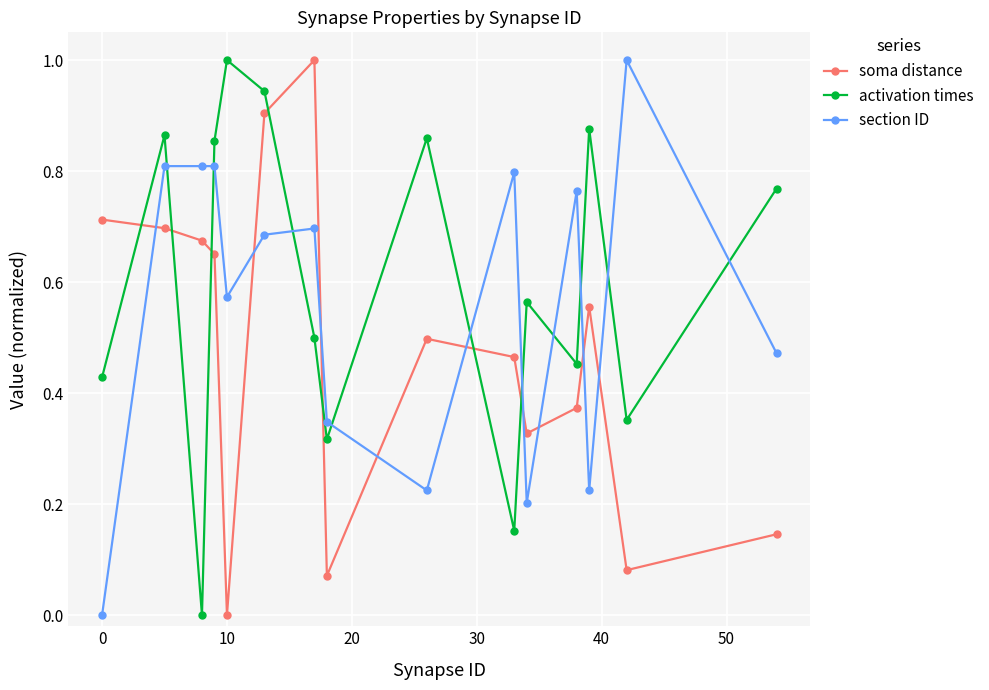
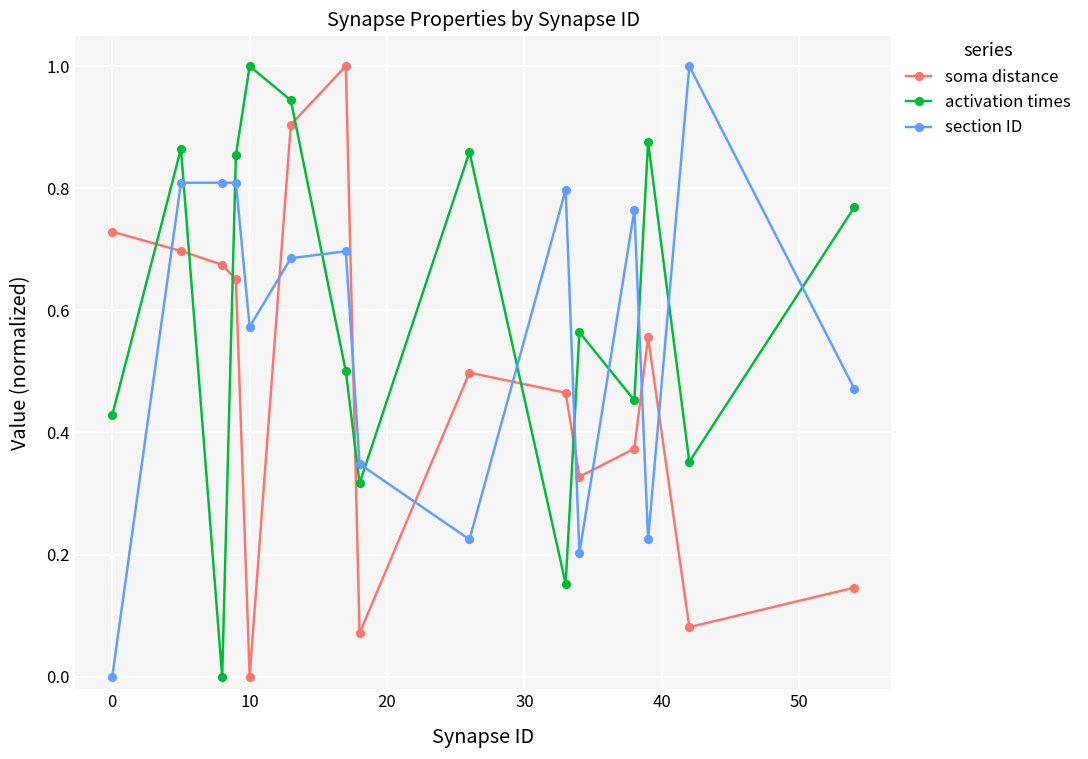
soma distance, 0: 0.71 -> 0.73
